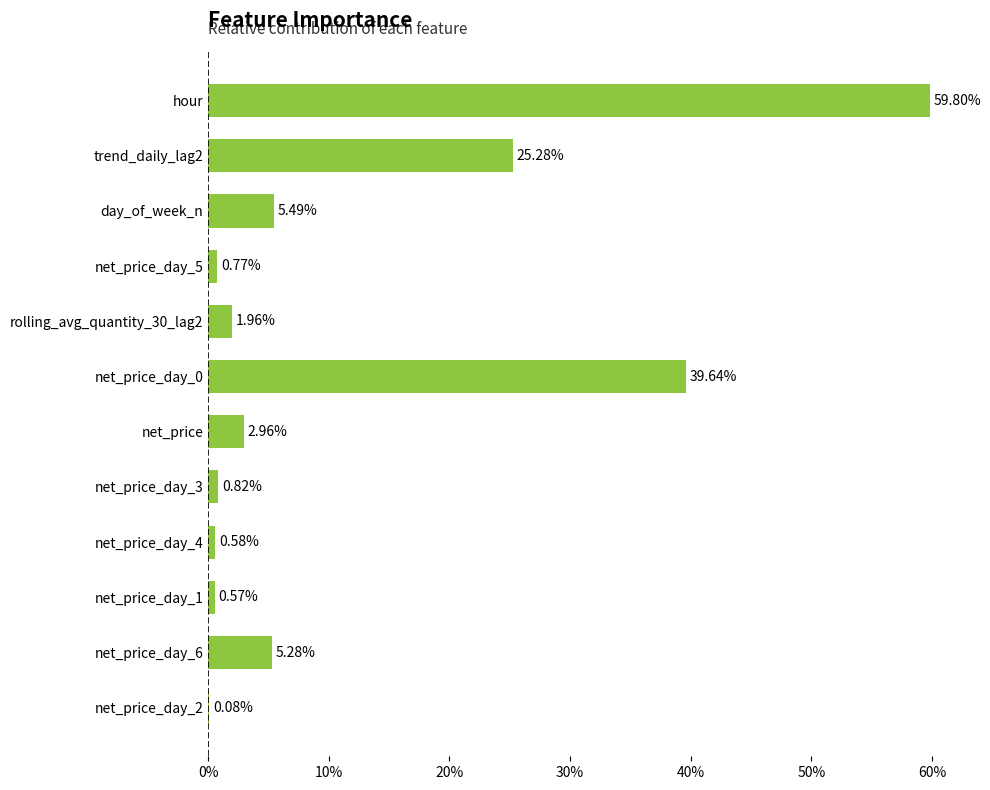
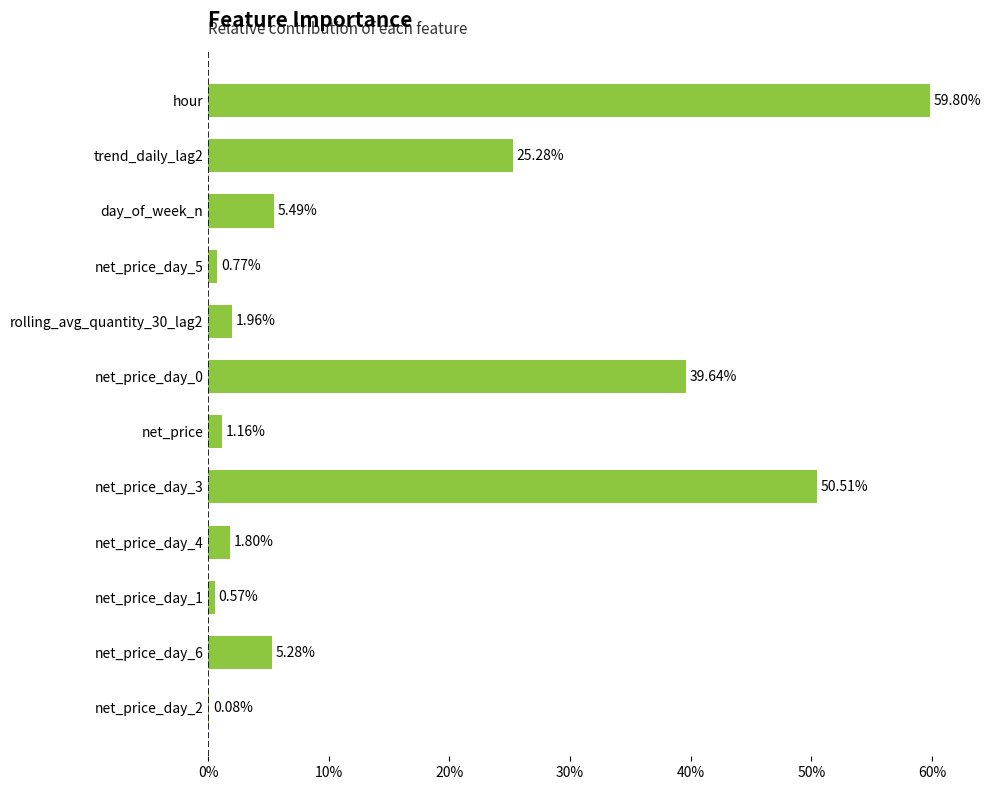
net_price: 2.96% -> 1.16%
net_price_day_3: 0.82% -> 50.51%
net_price_day_4: 0.58% -> 1.80%
